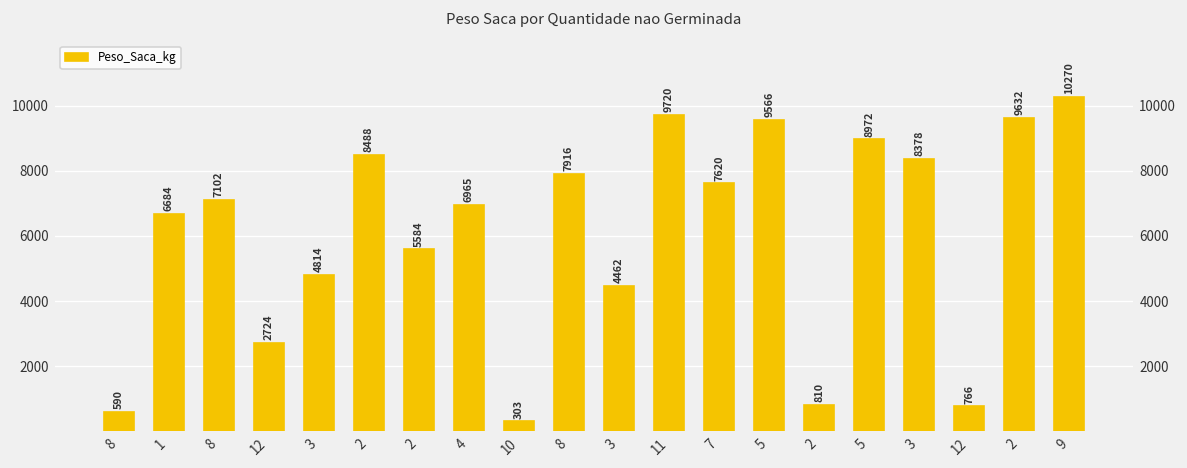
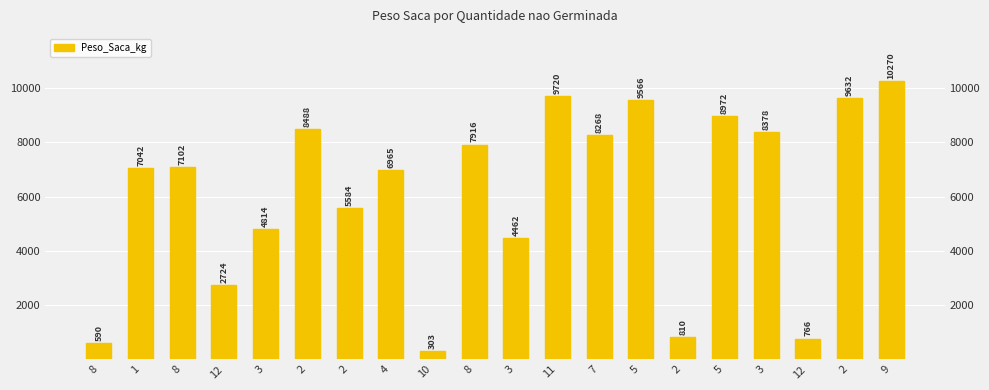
1: 6684 -> 7042
7: 7620 -> 8268
